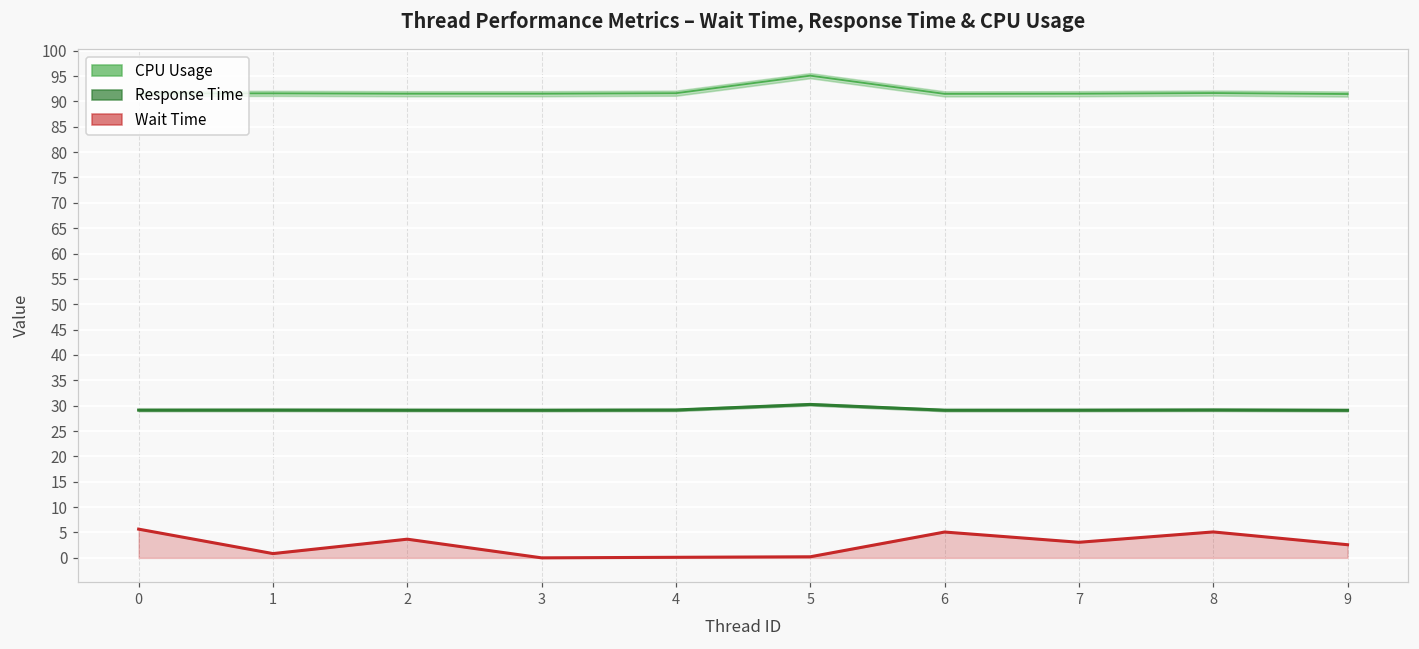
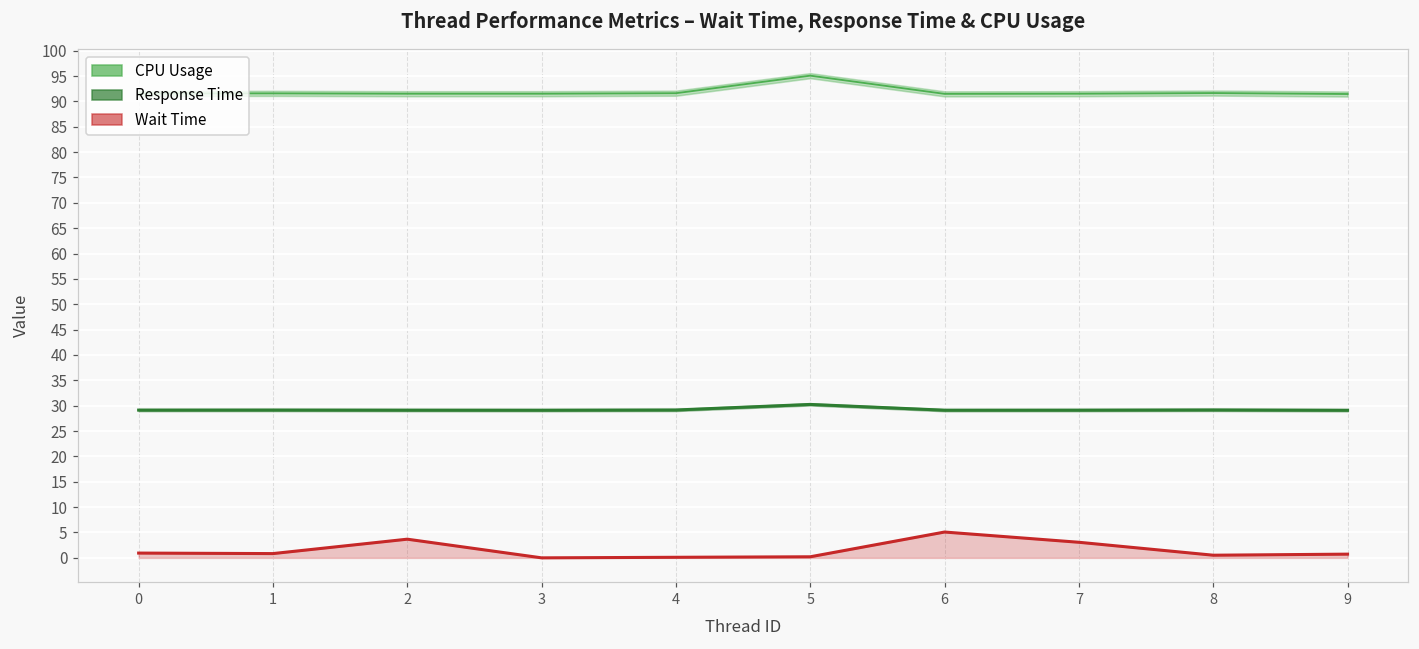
Wait Time, 0: 6 -> 1
Wait Time, 8: 5 -> 1
Wait Time, 9: 3 -> 1
